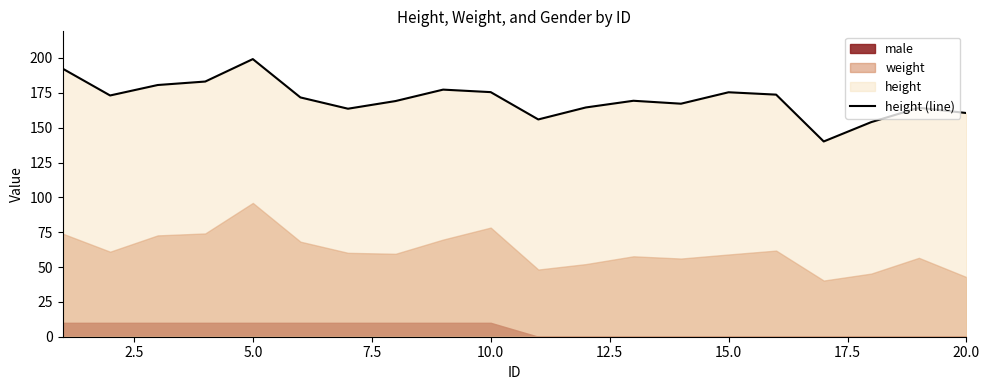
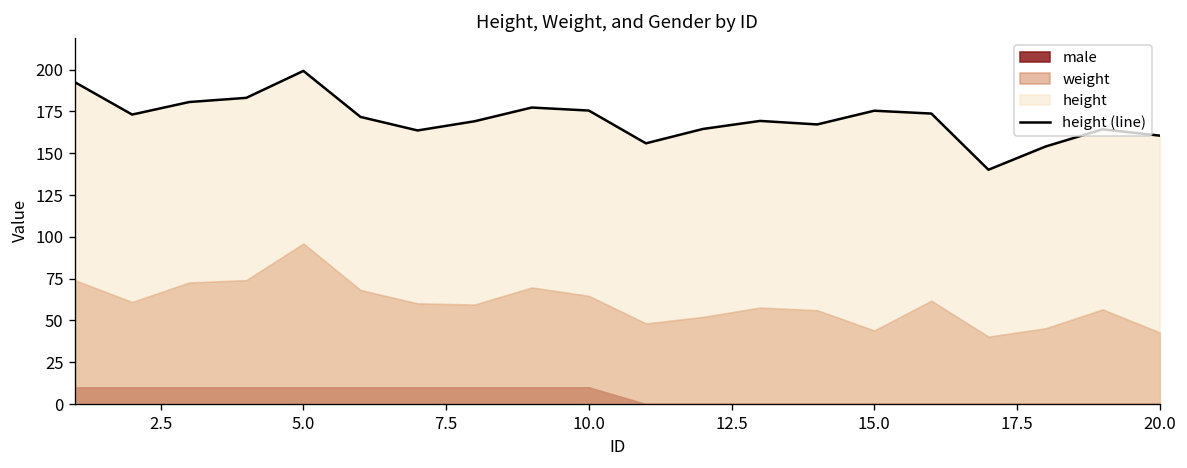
weight, 10.0: 78 -> 65
weight, 15.0: 59 -> 44
